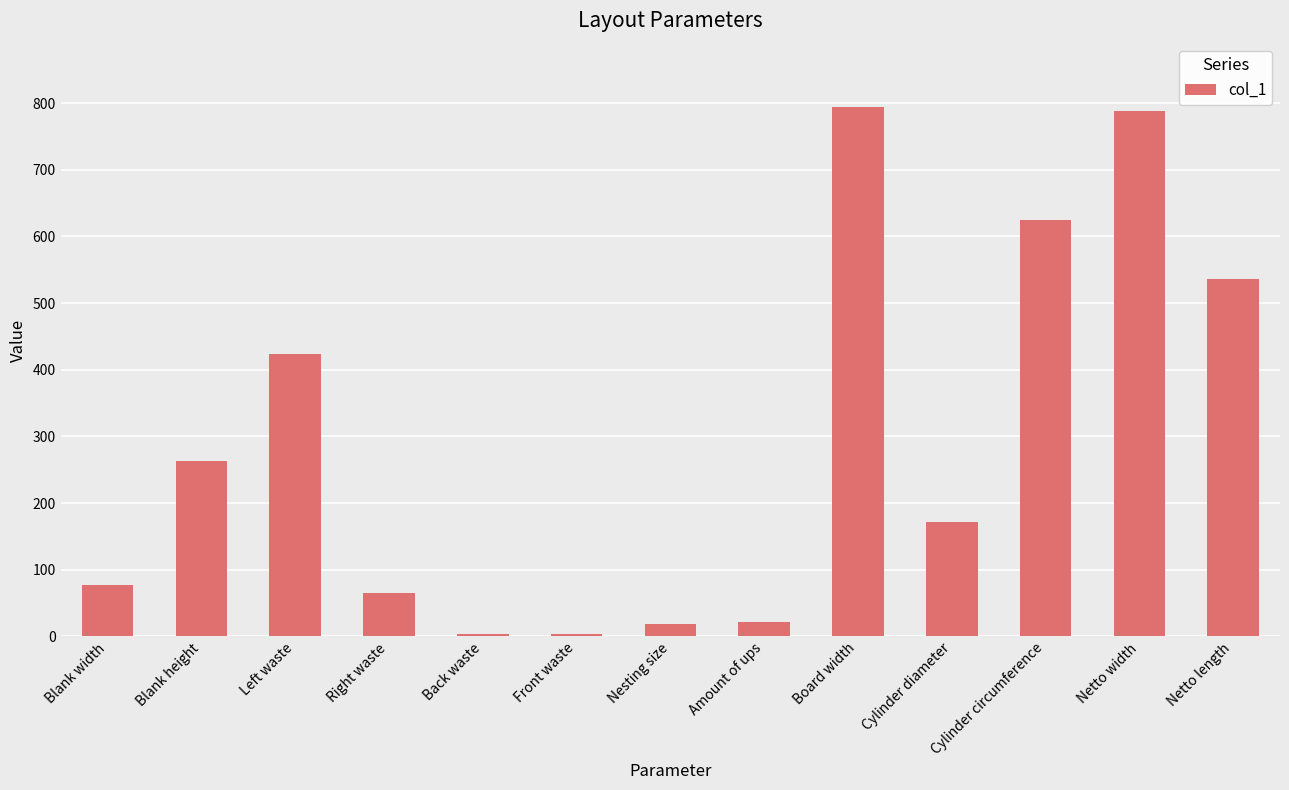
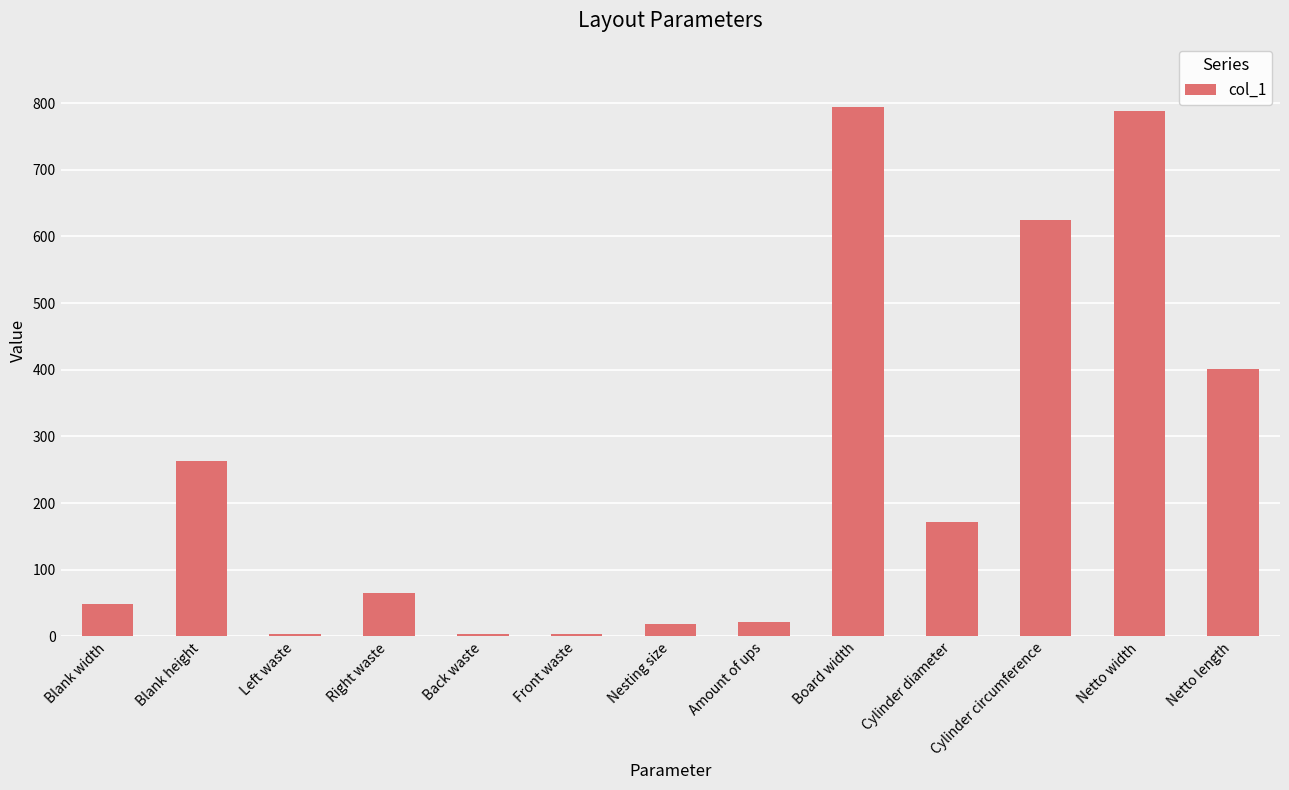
Blank width: 80 -> 50
Left waste: 420 -> 0
Netto length: 540 -> 400
